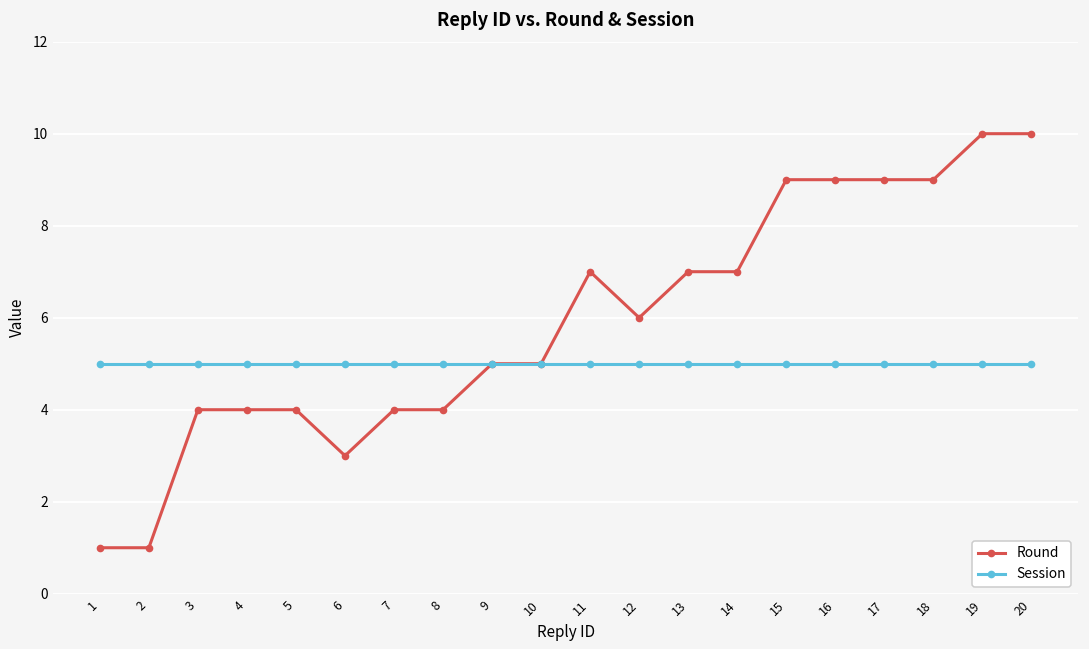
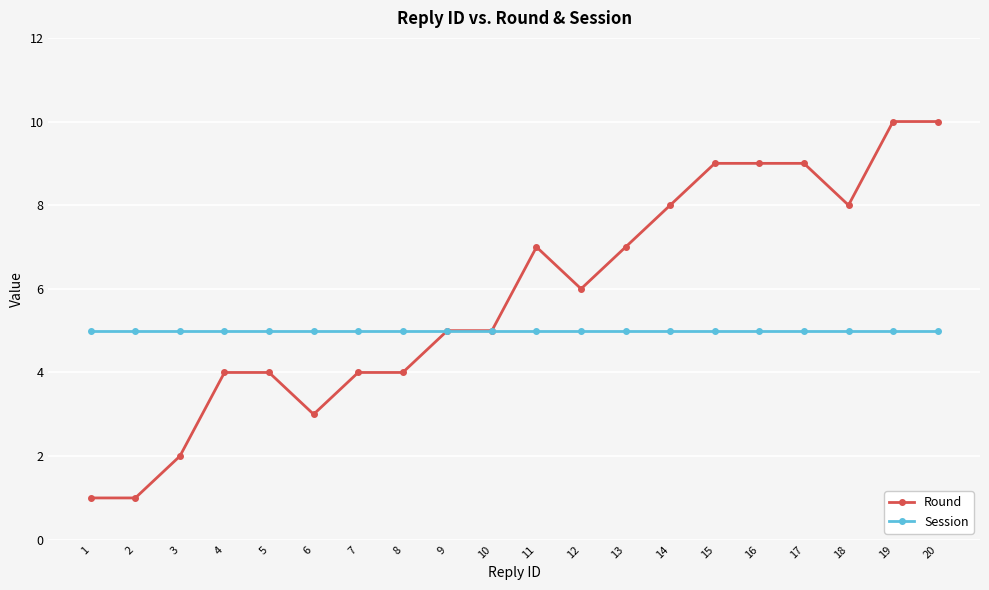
Round, 3: 4 -> 2
Round, 14: 7 -> 8
Round, 18: 9 -> 8
